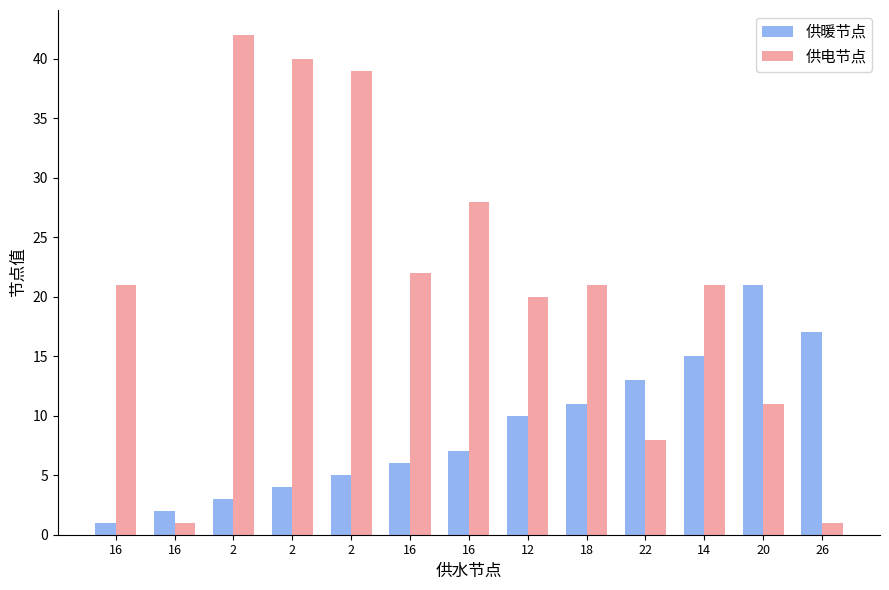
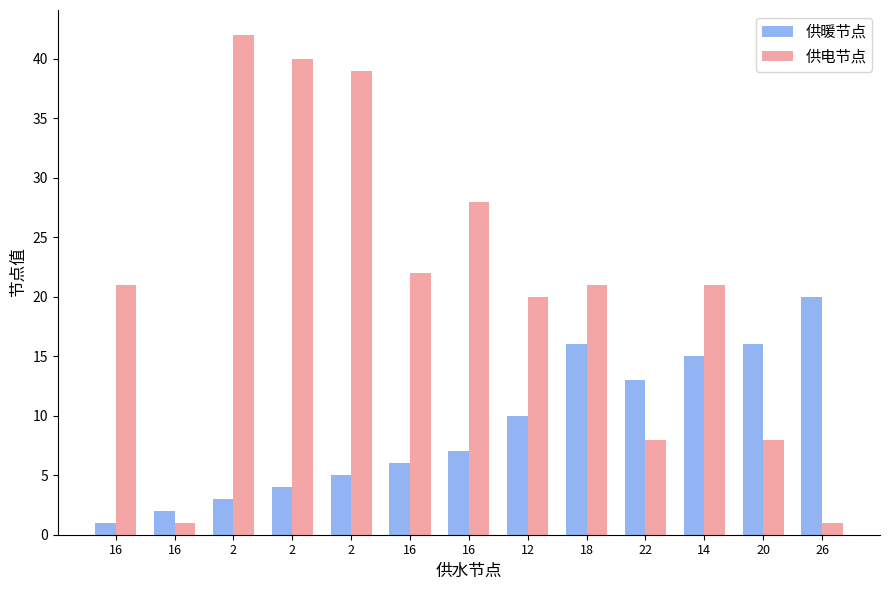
供暖节点, 18: 11 -> 16
供暖节点, 20: 21 -> 16
供电节点, 20: 11 -> 8
供暖节点, 26: 17 -> 20
